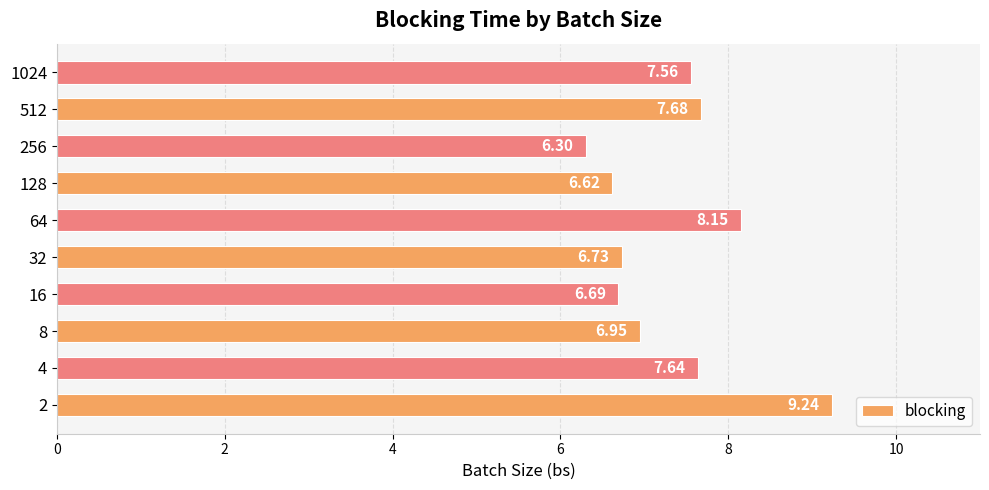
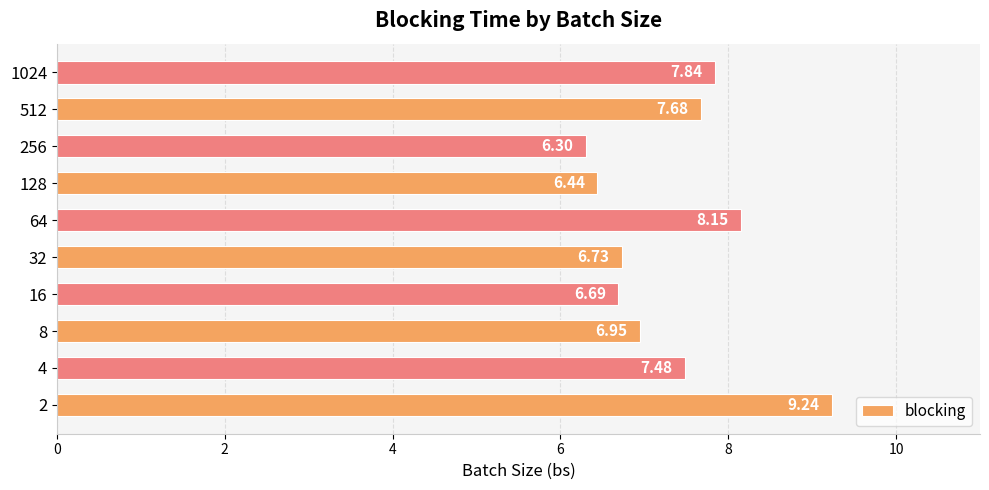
1024: 7.56 -> 7.84
128: 6.62 -> 6.44
4: 7.64 -> 7.48
